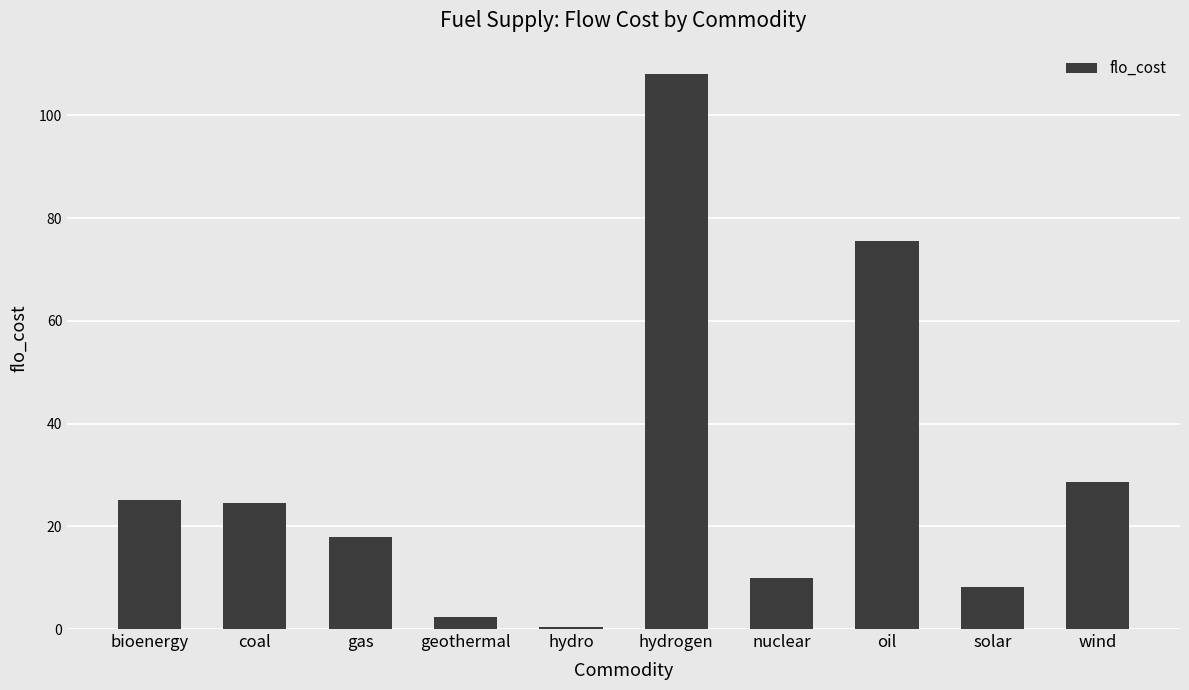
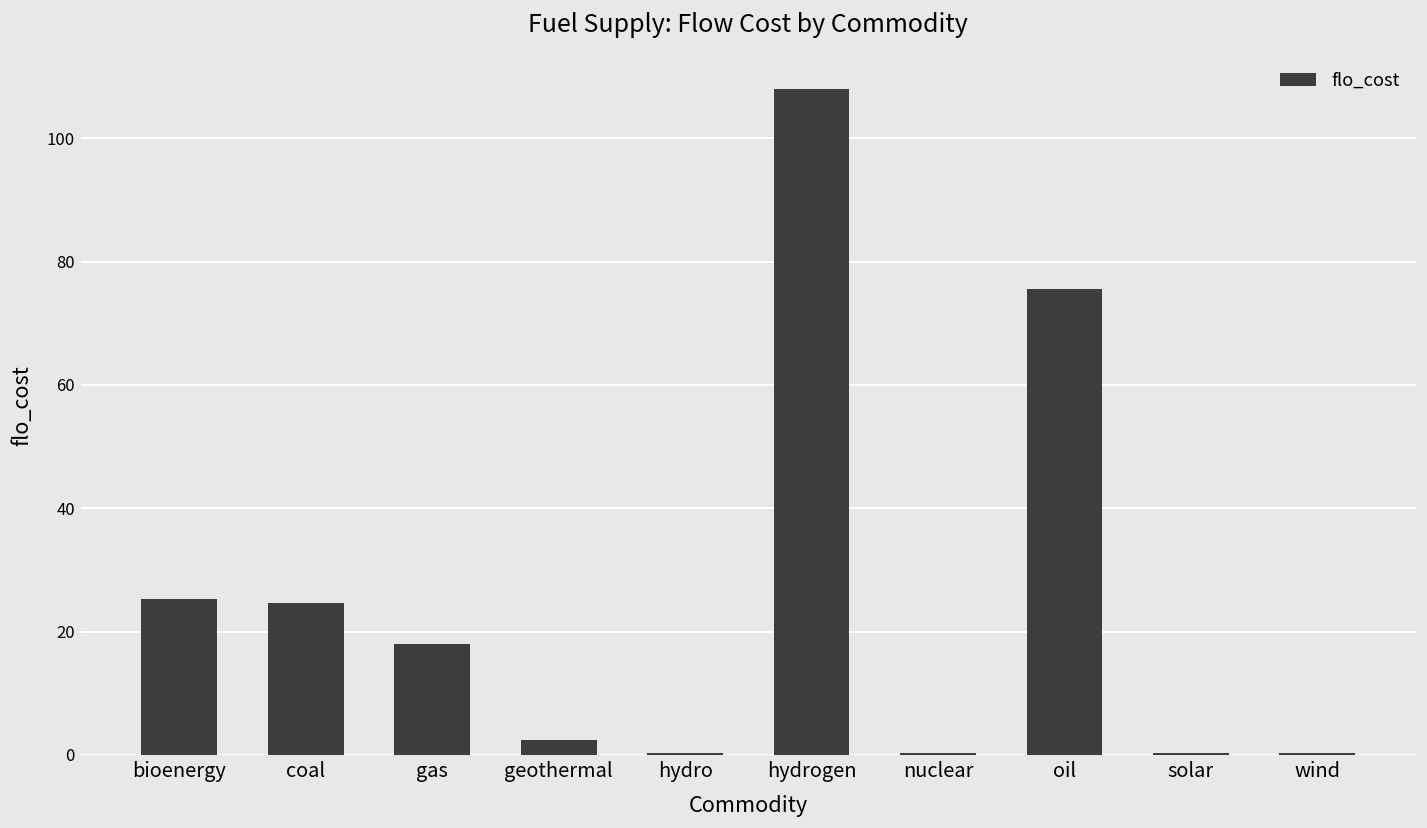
nuclear: 10 -> 0
solar: 8 -> 0
wind: 29 -> 0
